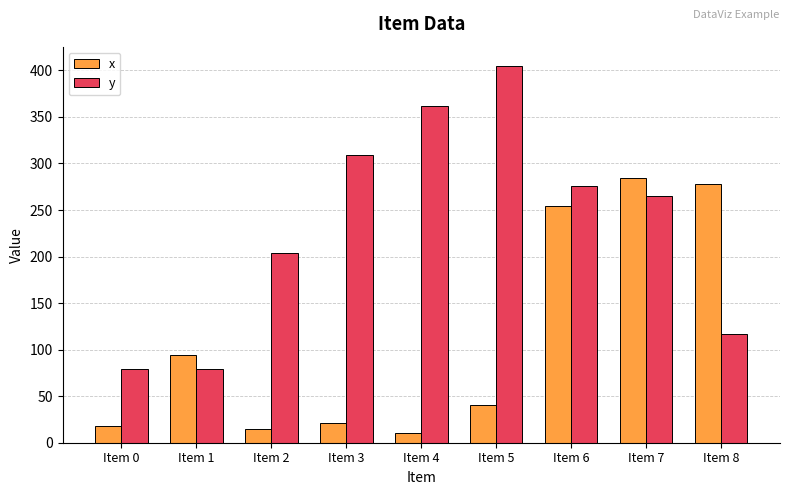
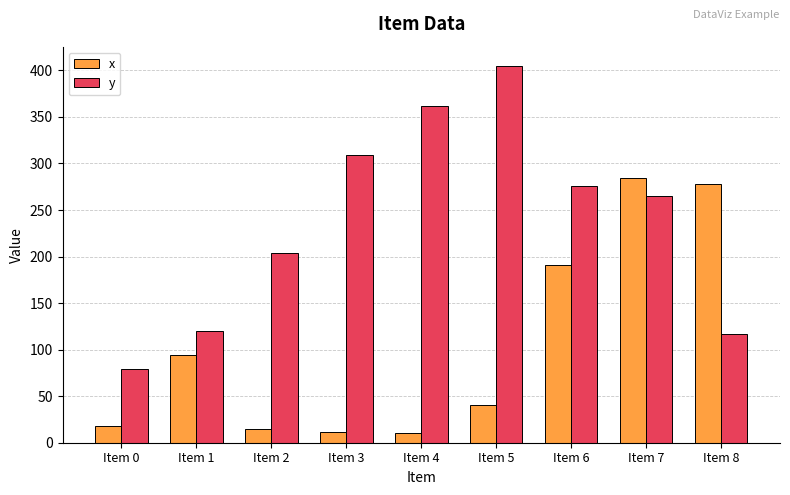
y, Item 1: 80 -> 120
x, Item 3: 20 -> 10
x, Item 6: 250 -> 190
